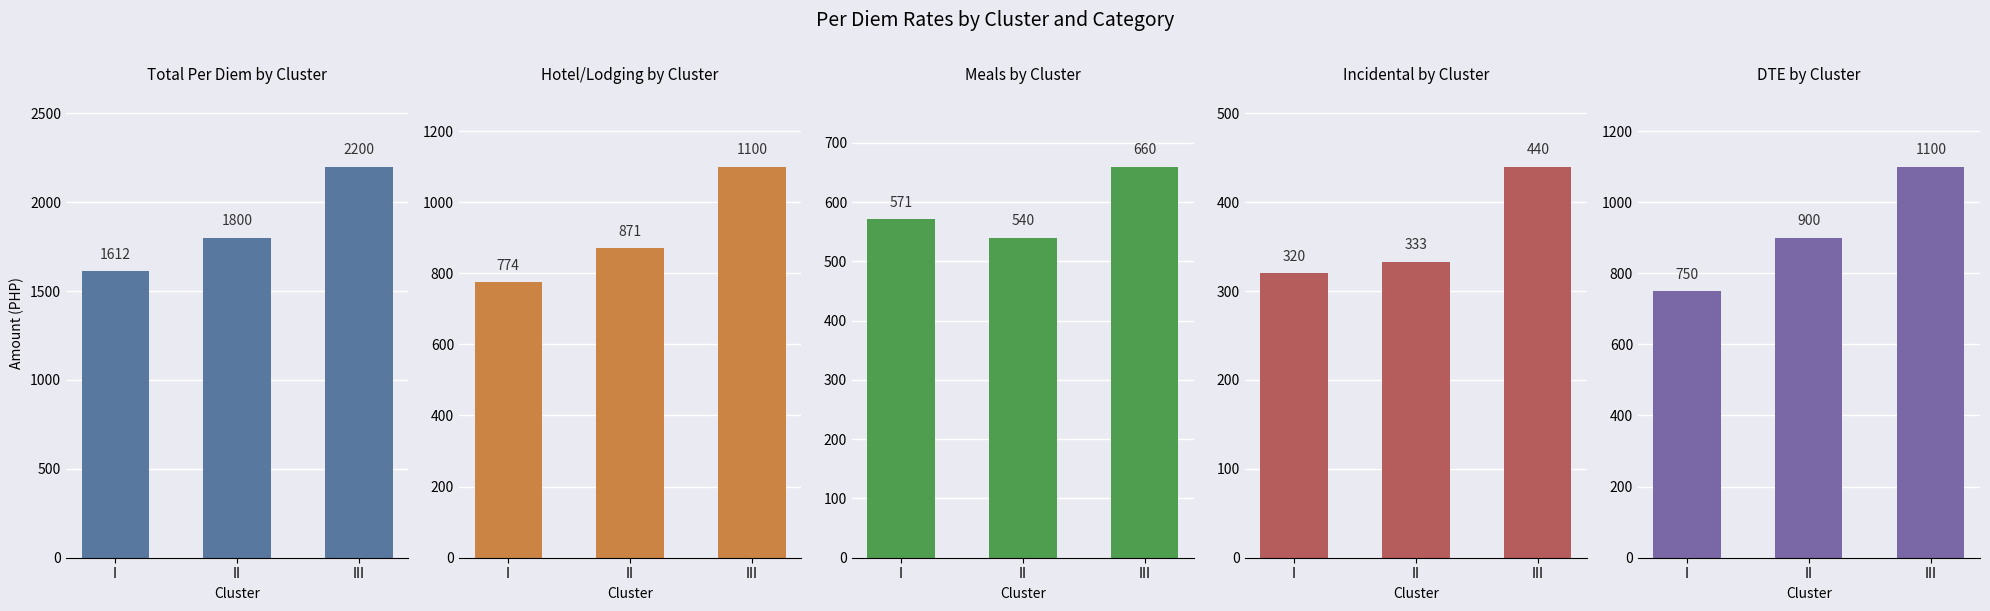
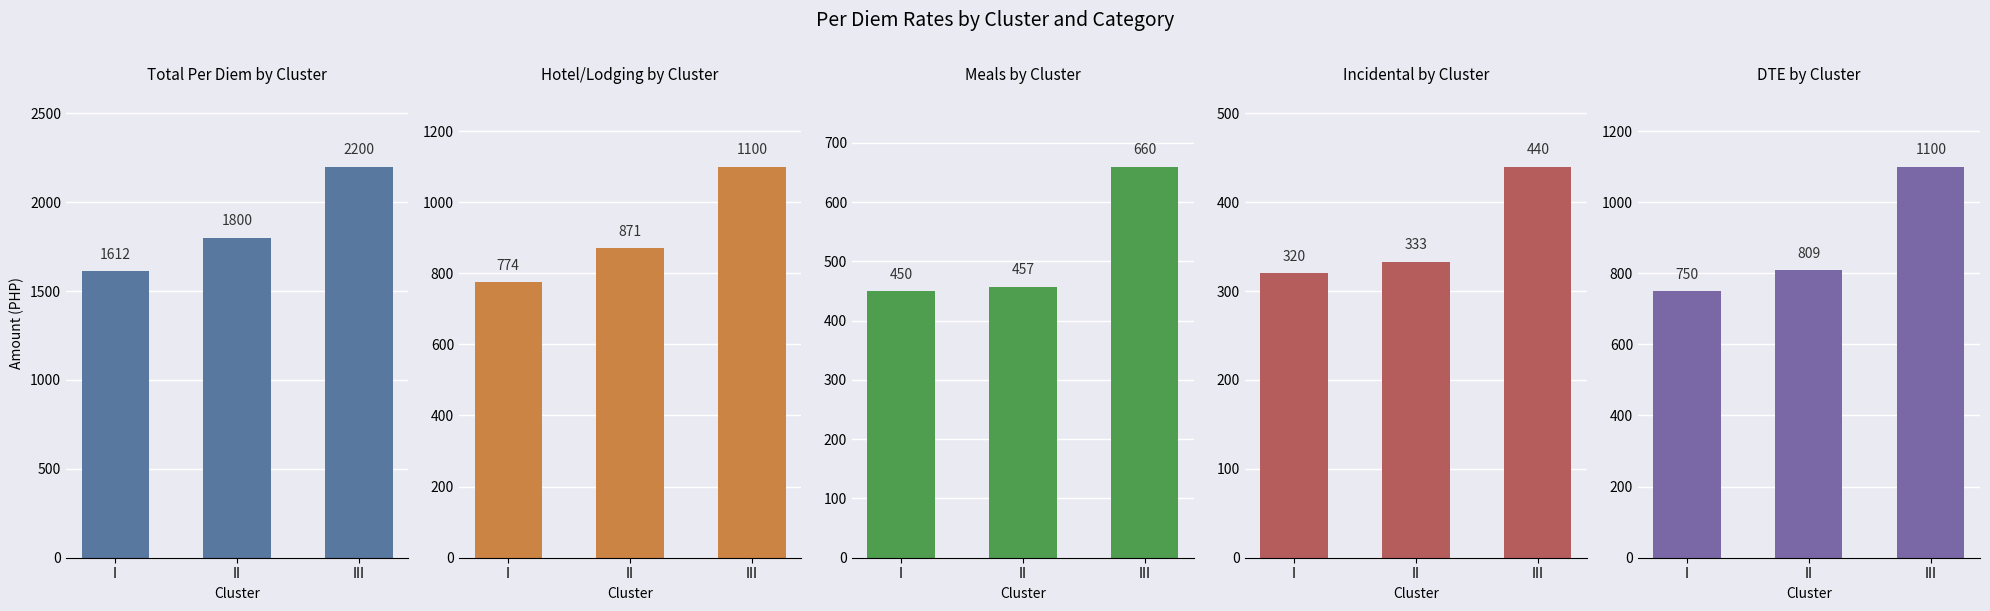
Meals by Cluster, I: 571 -> 450
Meals by Cluster, II: 540 -> 457
DTE by Cluster, II: 900 -> 809
